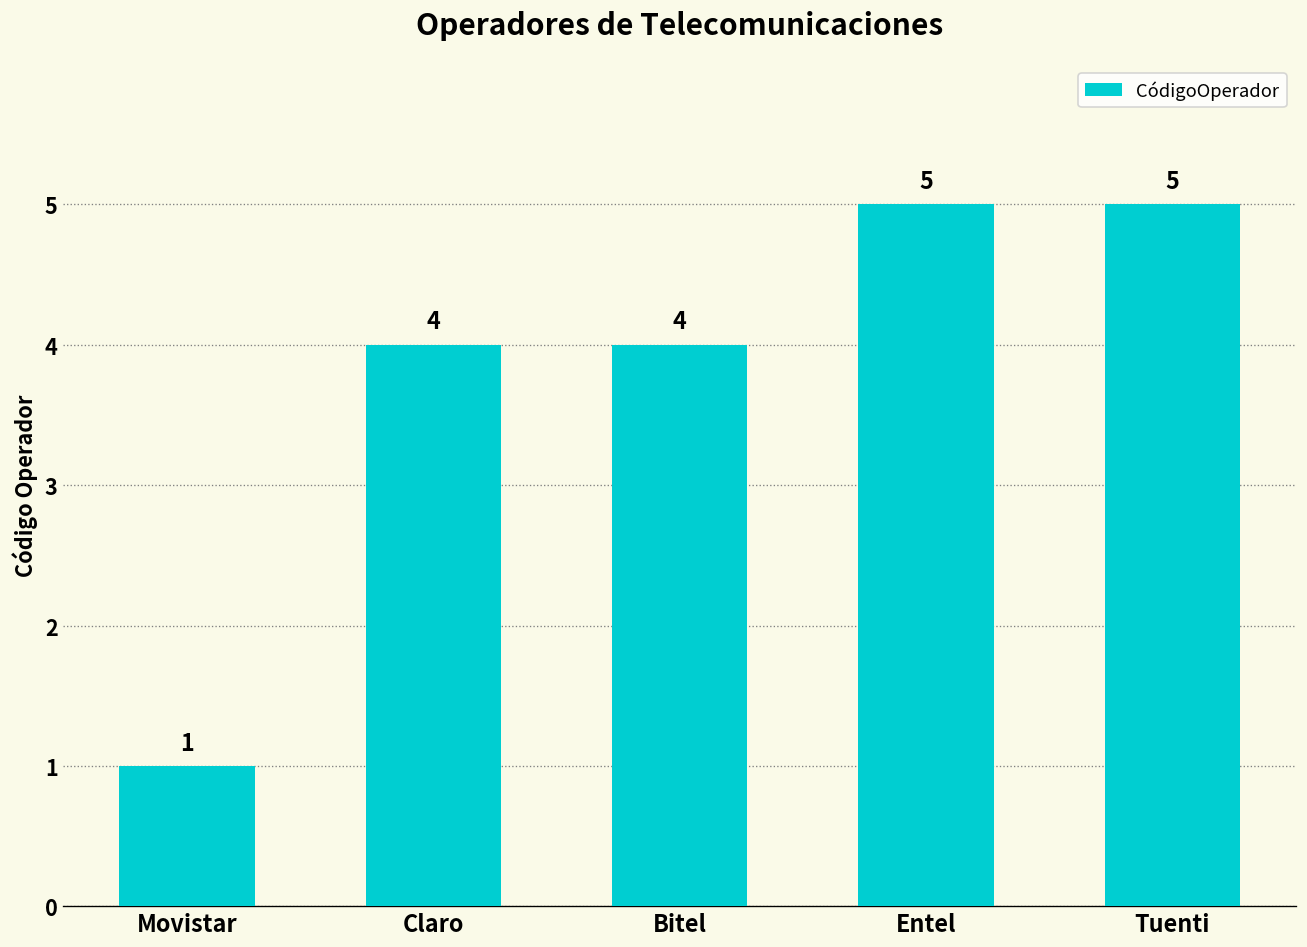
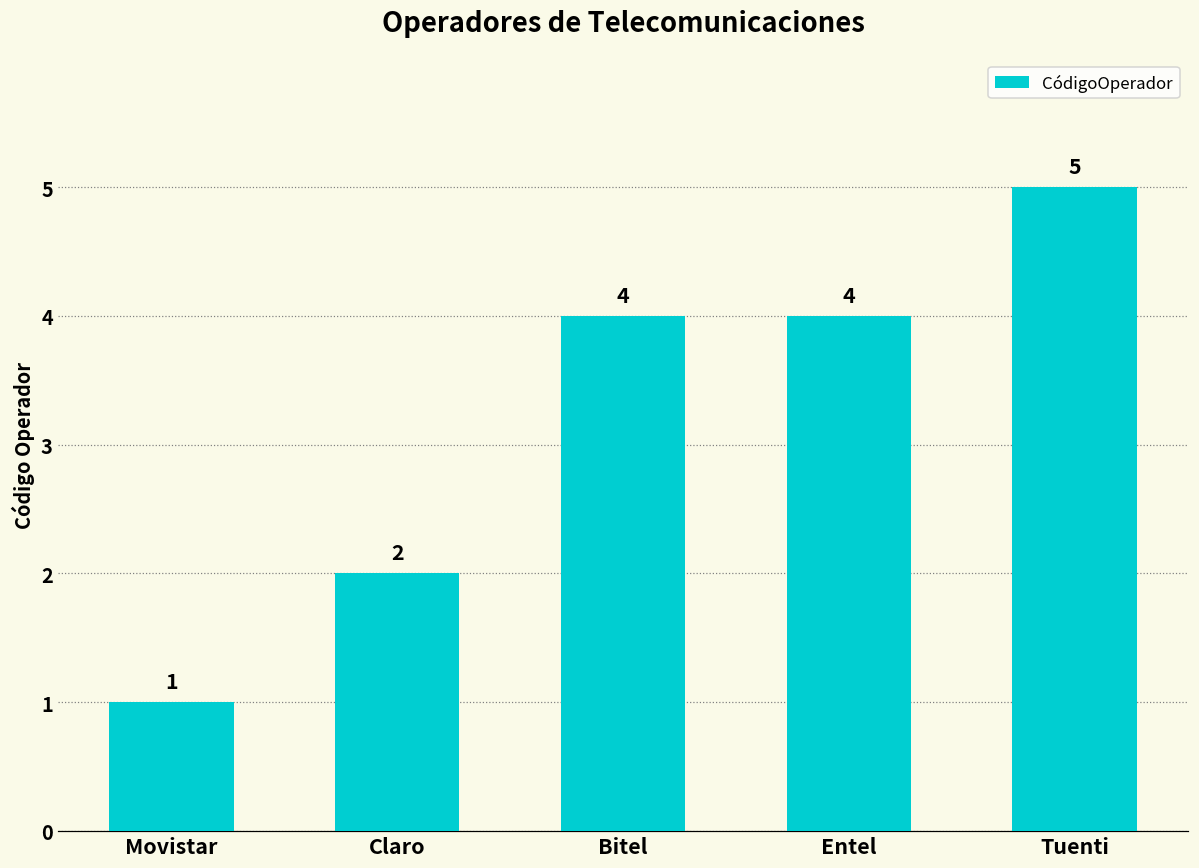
Claro: 4 -> 2
Entel: 5 -> 4
